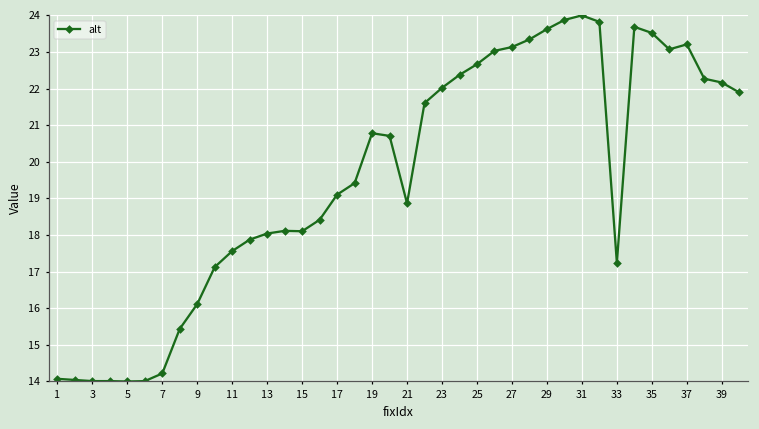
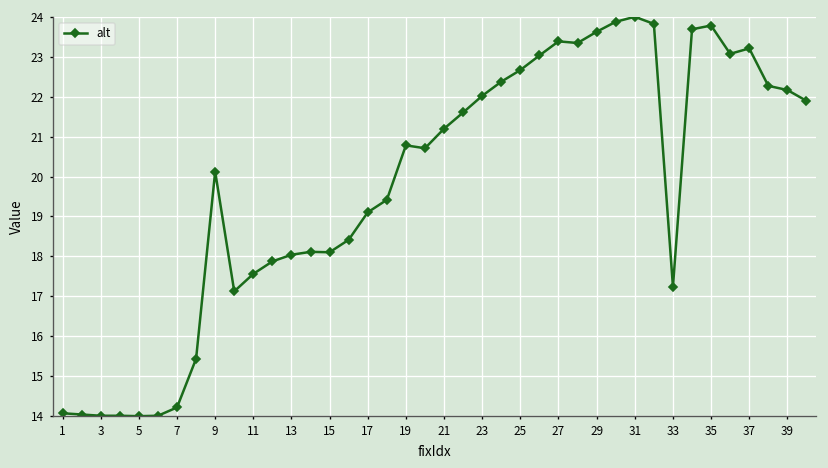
9: 16.1 -> 20.1
21: 18.9 -> 21.2
27: 23.1 -> 23.4
35: 23.5 -> 23.8
